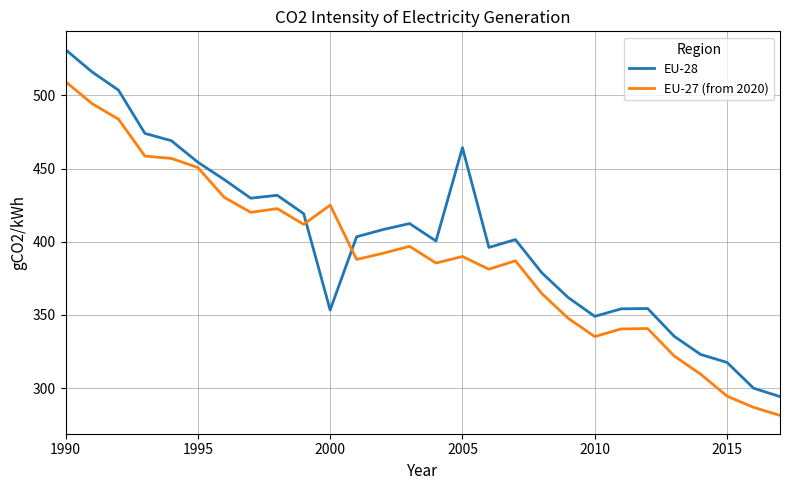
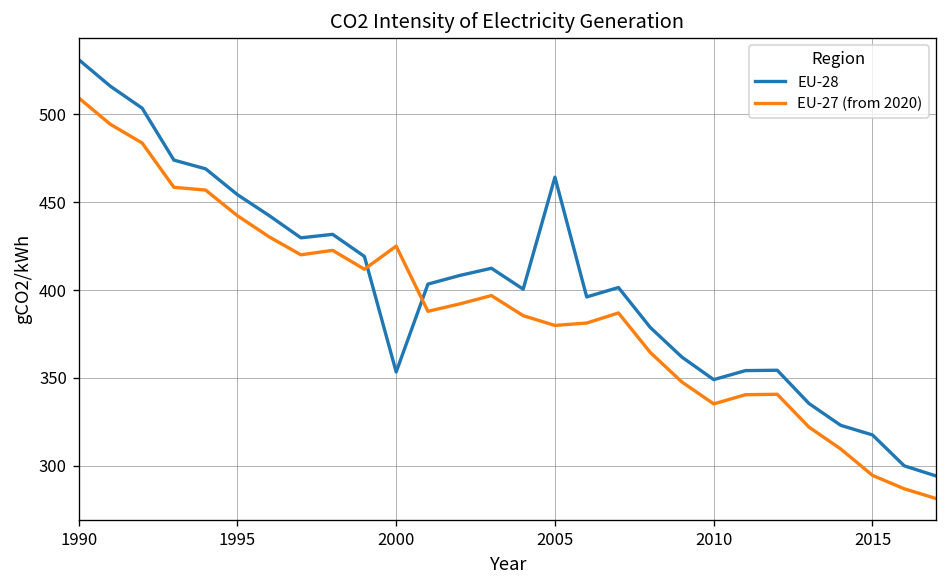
EU-27 (from 2020), 1995: 451 -> 442
EU-27 (from 2020), 2005: 390 -> 380
